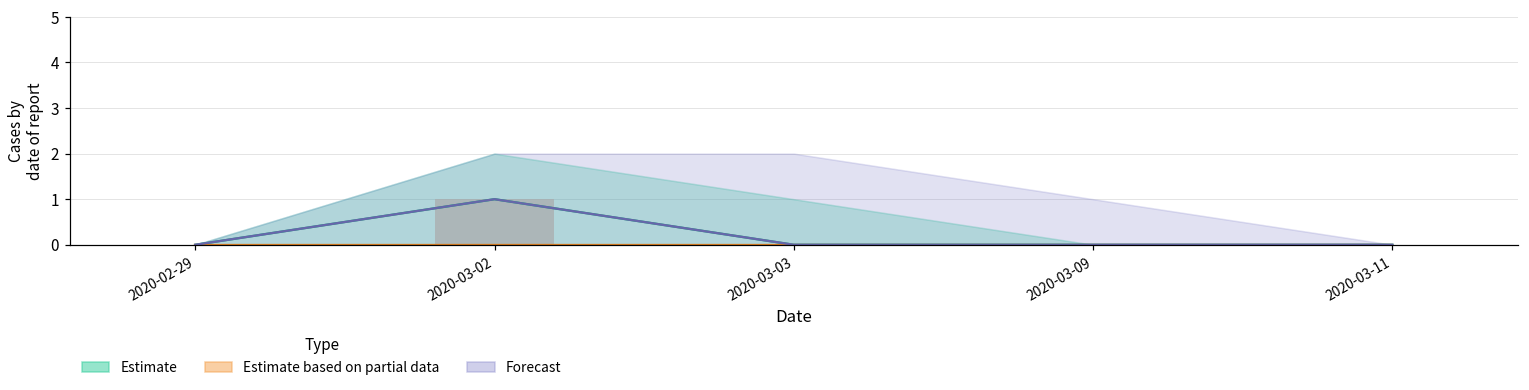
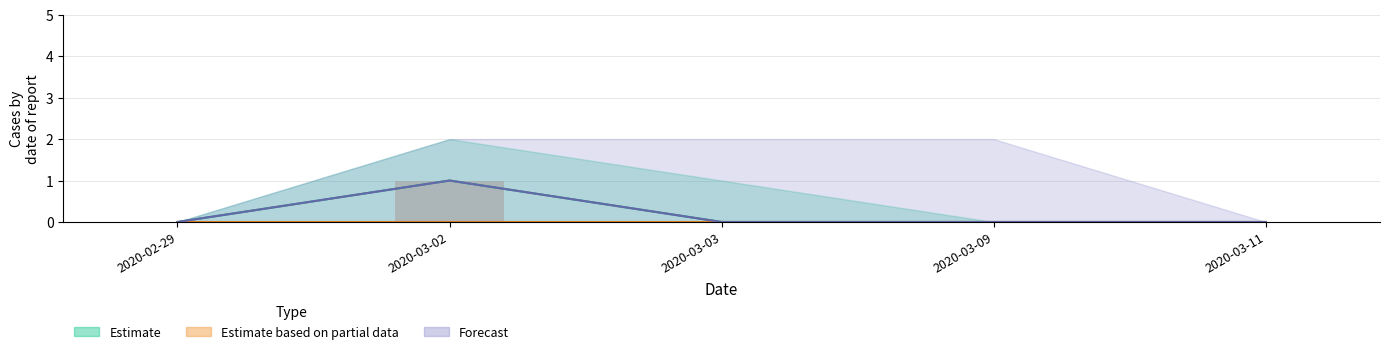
Forecast, 2020-03-09: 1 -> 2
